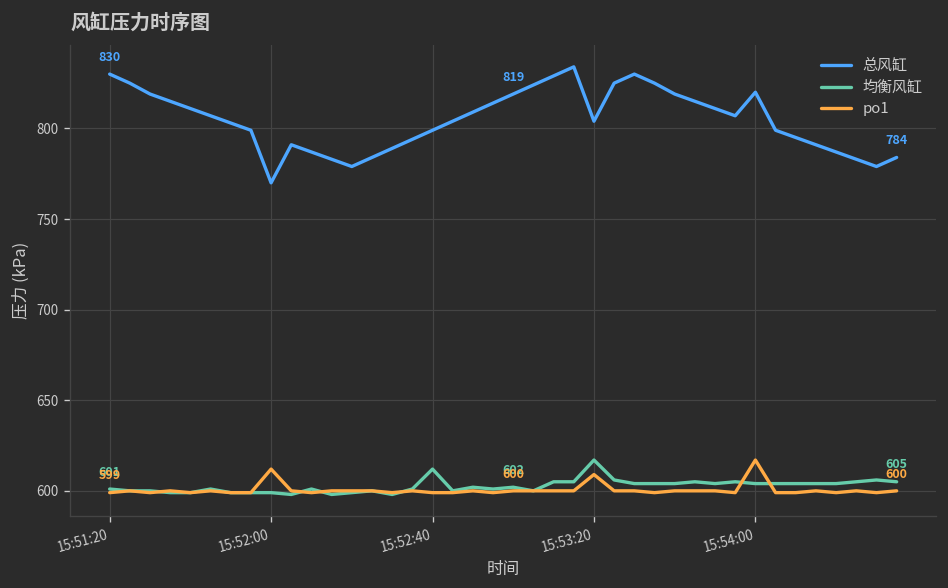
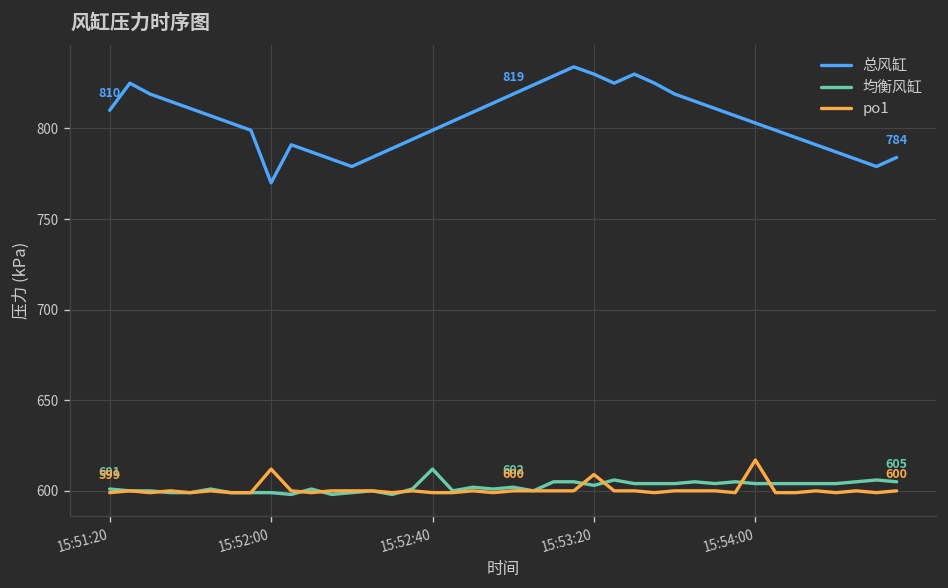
总风缸, 15:51:20: 830 -> 810
总风缸, 15:53:20: 804 -> 830
均衡风缸, 15:53:20: 617 -> 603
总风缸, 15:54:00: 820 -> 803
